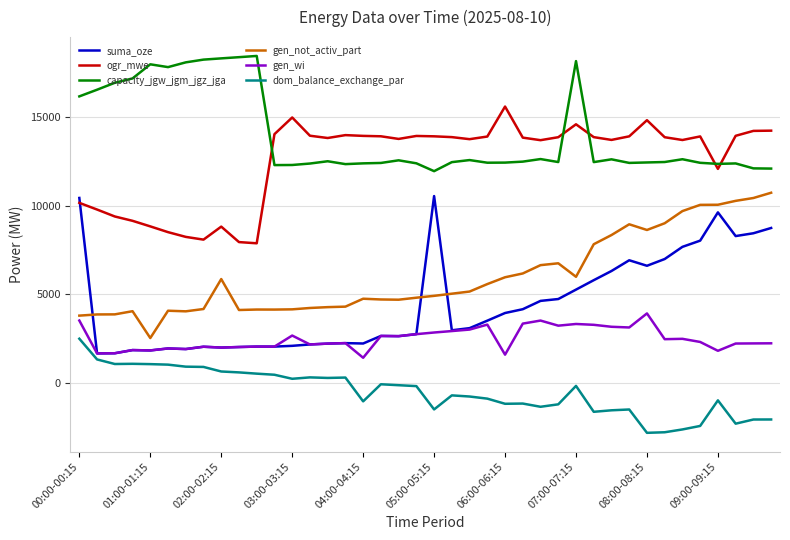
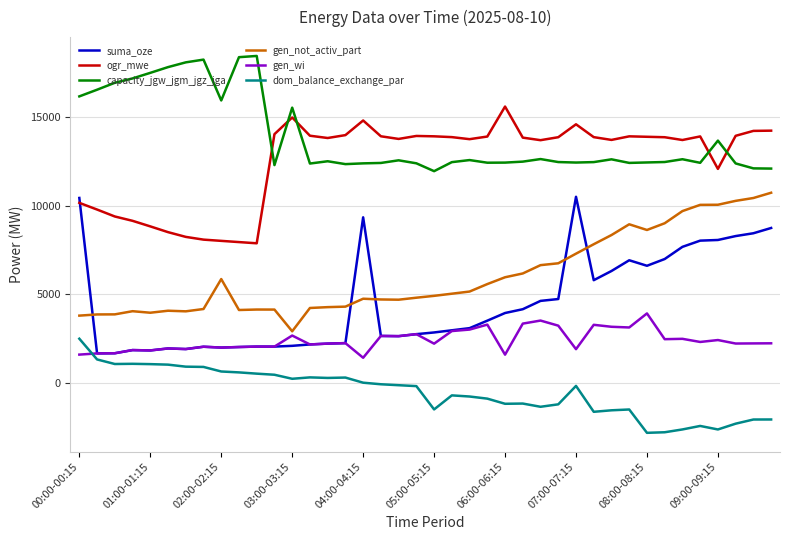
gen_wi, 00:00-00:15: 3500 -> 1600
capacity_jgw_jgm_jgz_jga, 01:00-01:15: 18000 -> 17500
gen_not_activ_part, 01:00-01:15: 2500 -> 4000
ogr_mwe, 02:00-02:15: 8800 -> 8000
capacity_jgw_jgm_jgz_jga, 02:00-02:15: 18300 -> 15900
capacity_jgw_jgm_jgz_jga, 03:00-03:15: 12300 -> 15500
gen_not_activ_part, 03:00-03:15: 4100 -> 2900
suma_oze, 04:00-04:15: 2200 -> 9300
ogr_mwe, 04:00-04:15: 13900 -> 14800
dom_balance_exchange_par, 04:00-04:15: -1100 -> 0
suma_oze, 05:00-05:15: 10500 -> 2800
gen_wi, 05:00-05:15: 2800 -> 2200
suma_oze, 07:00-07:15: 5300 -> 10500
capacity_jgw_jgm_jgz_jga, 07:00-07:15: 18200 -> 12400
gen_not_activ_part, 07:00-07:15: 6000 -> 7300
gen_wi, 07:00-07:15: 3300 -> 1900
ogr_mwe, 08:00-08:15: 14800 -> 13900
suma_oze, 09:00-09:15: 9600 -> 8100
capacity_jgw_jgm_jgz_jga, 09:00-09:15: 12400 -> 13700
gen_wi, 09:00-09:15: 1800 -> 2400
dom_balance_exchange_par, 09:00-09:15: -1000 -> -2600
